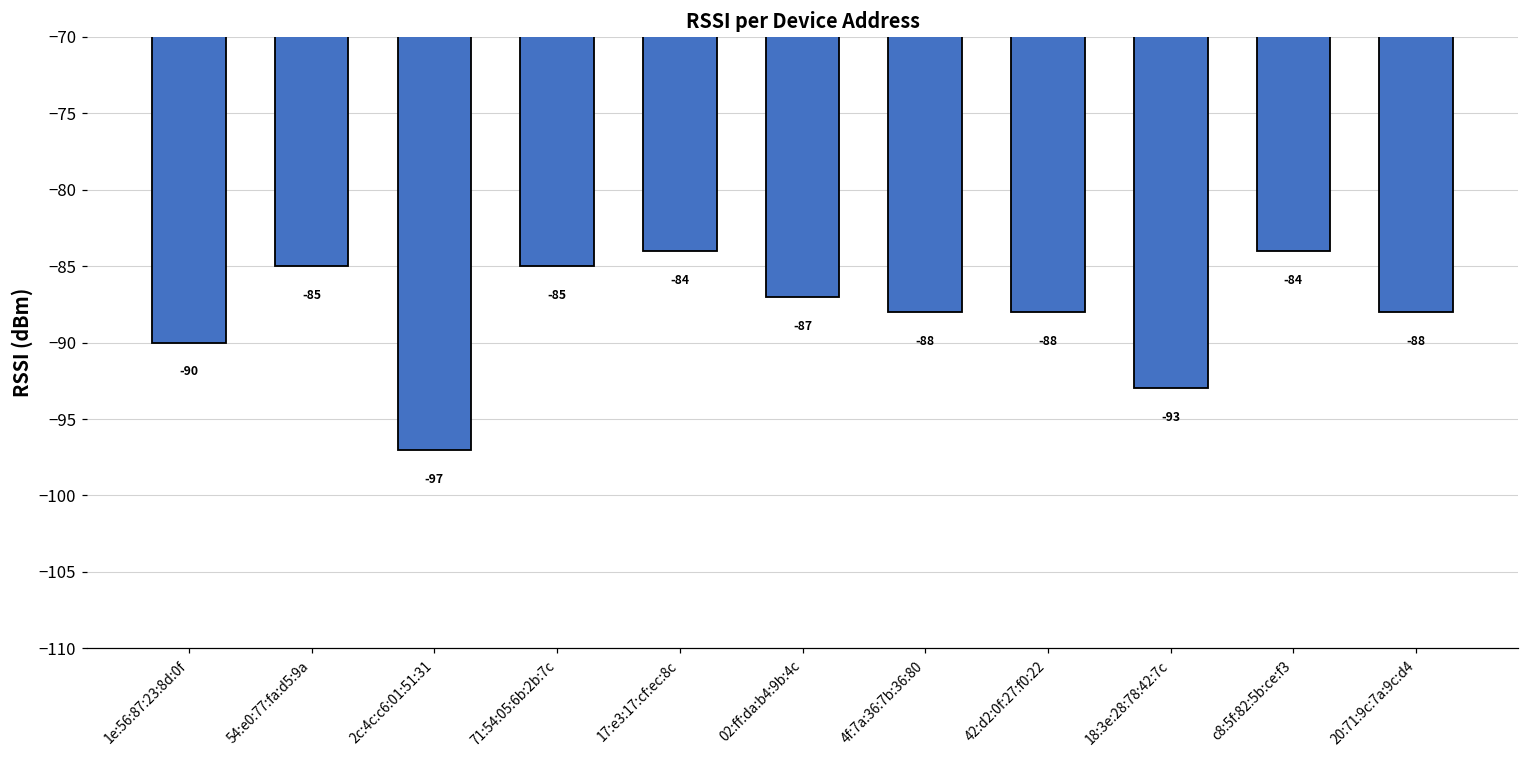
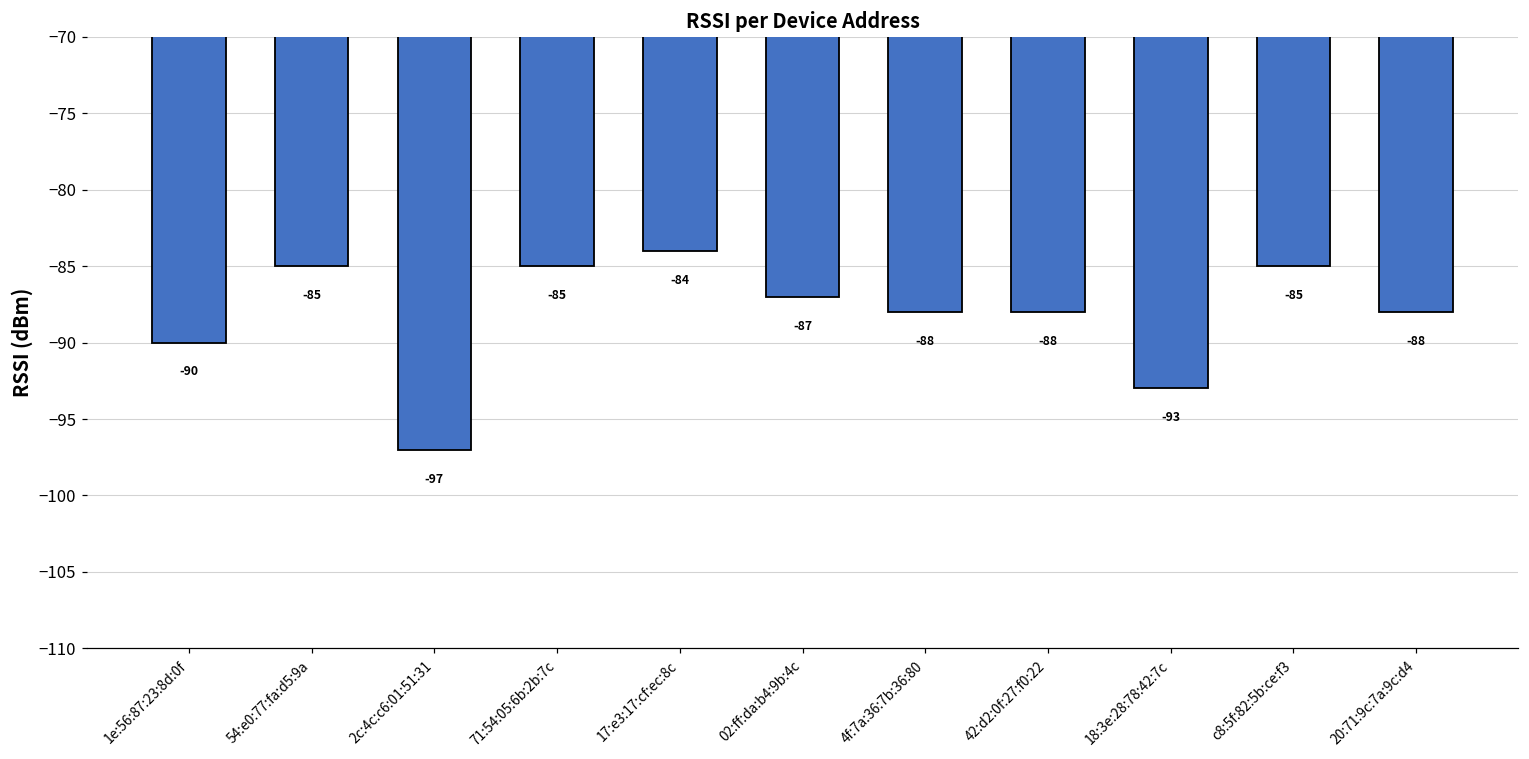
c8:5f:82:5b:ce:f3: -84 -> -85
